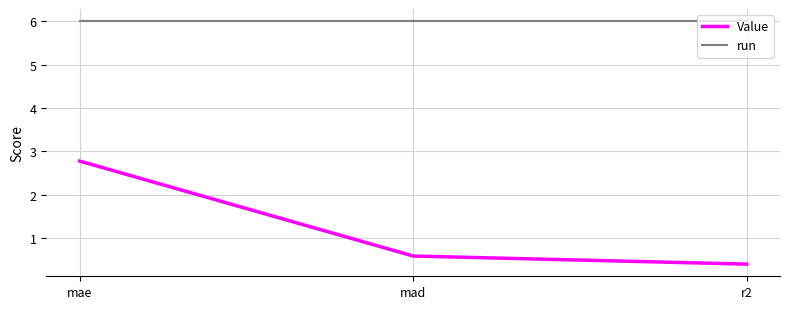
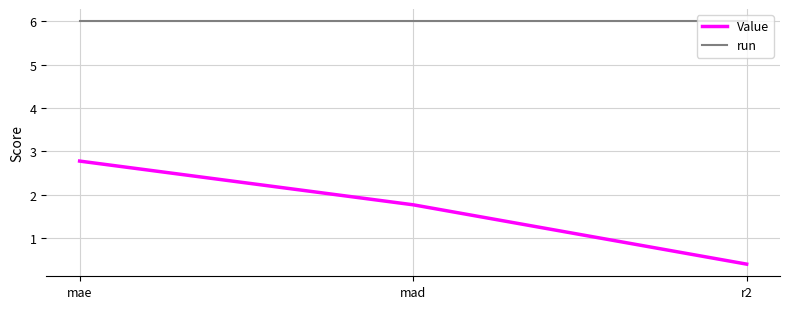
Value, mad: 0.6 -> 1.8
